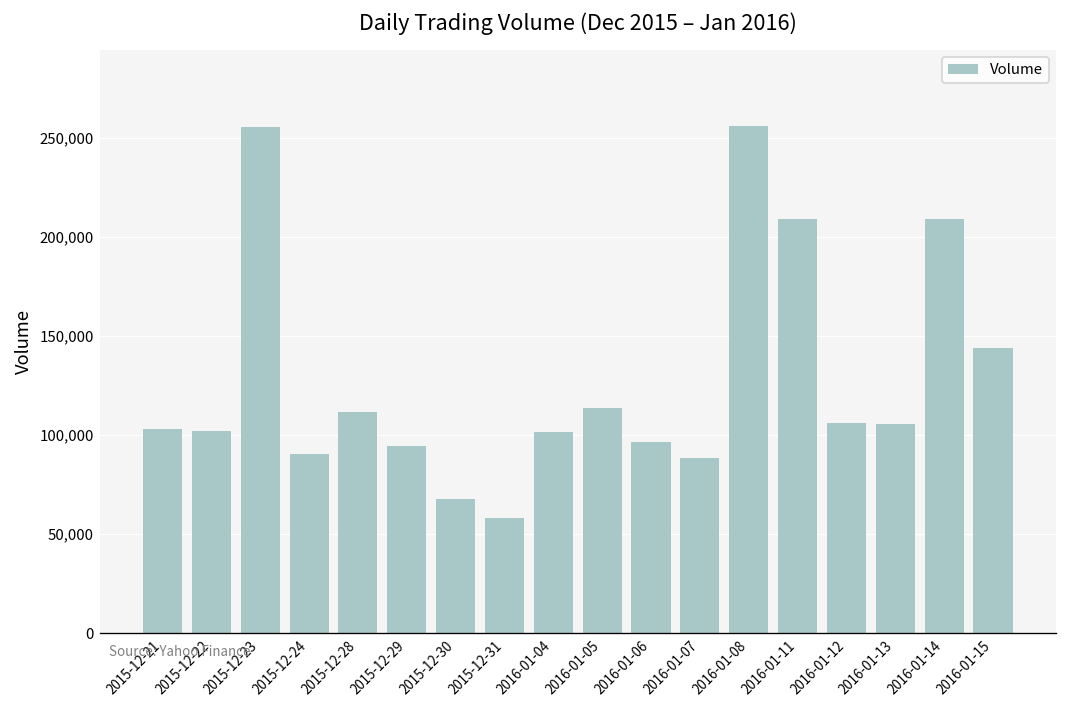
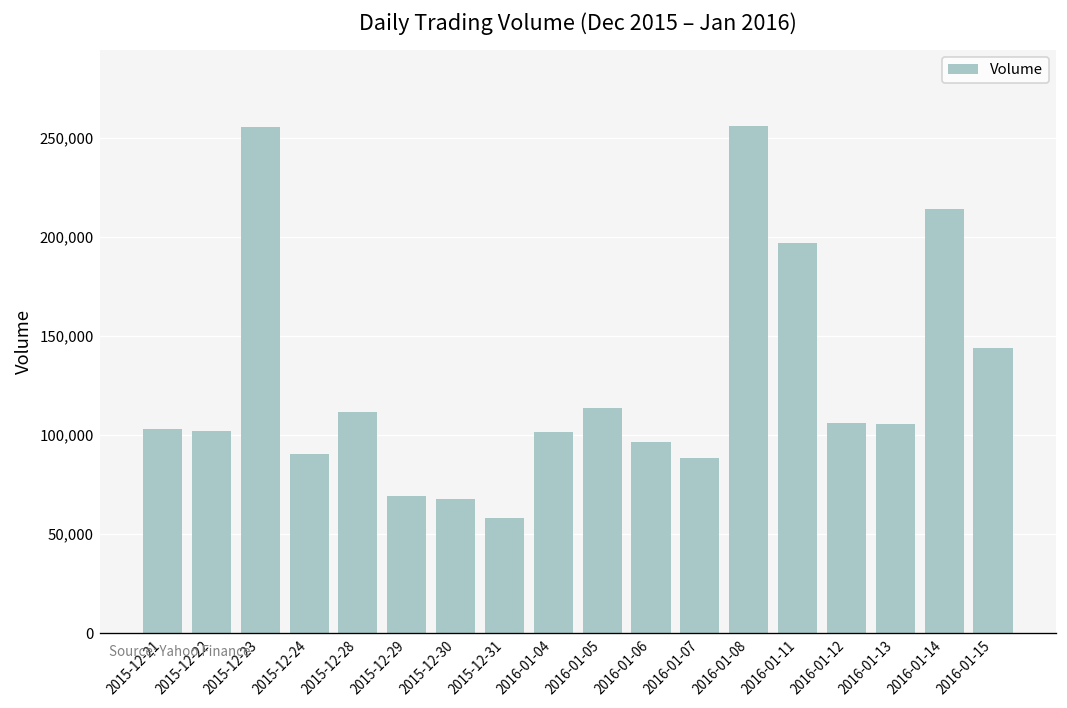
2015-12-29: 94,000 -> 69,000
2016-01-11: 209,000 -> 197,000
2016-01-14: 209,000 -> 214,000
